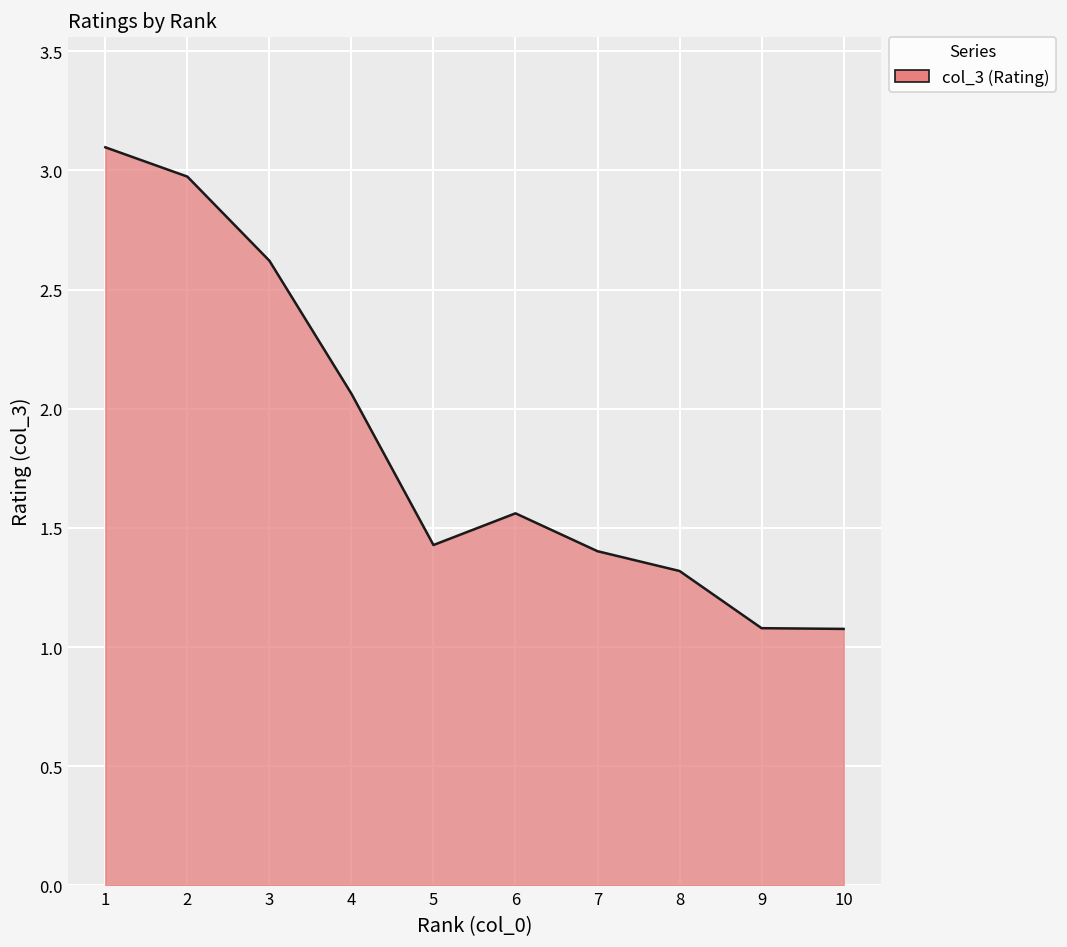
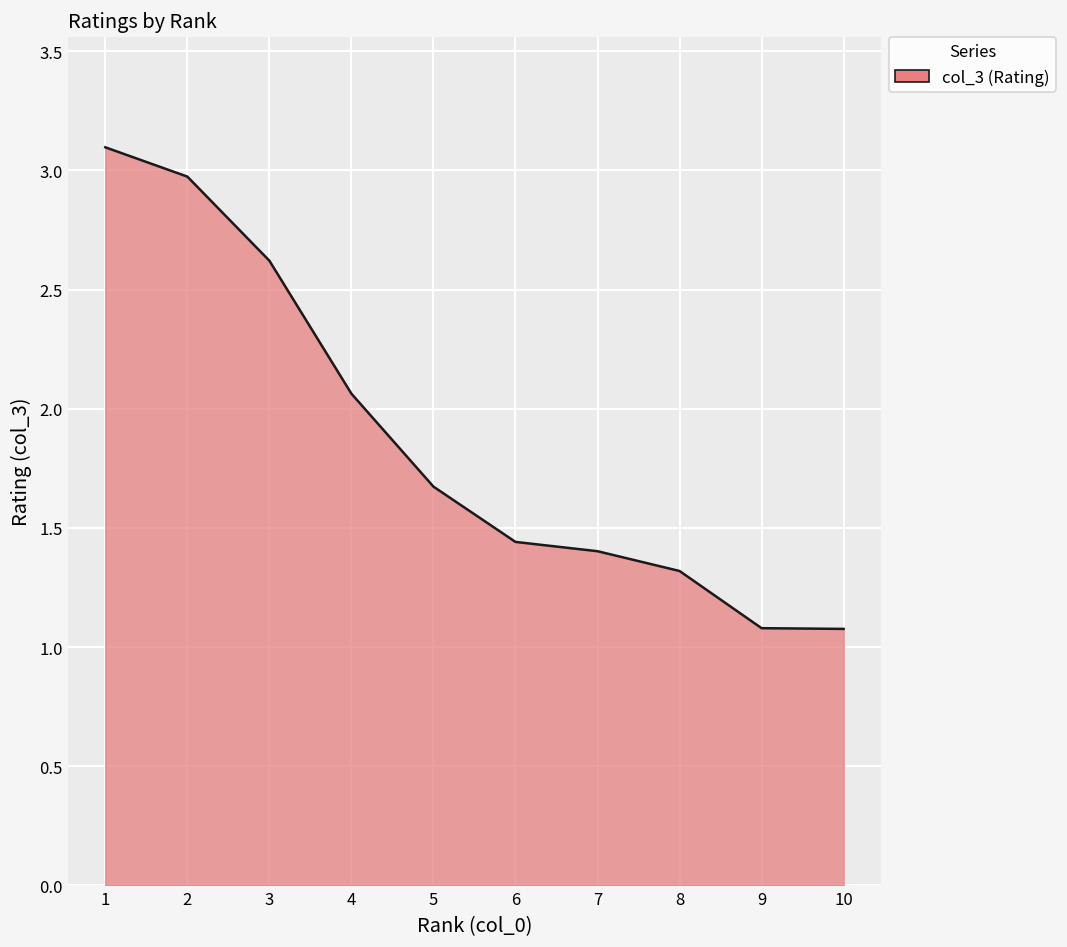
5: 1.43 -> 1.67
6: 1.56 -> 1.44
